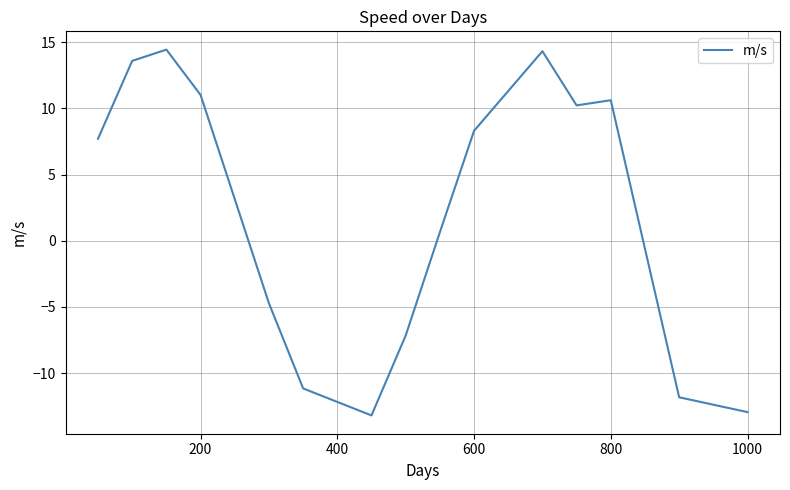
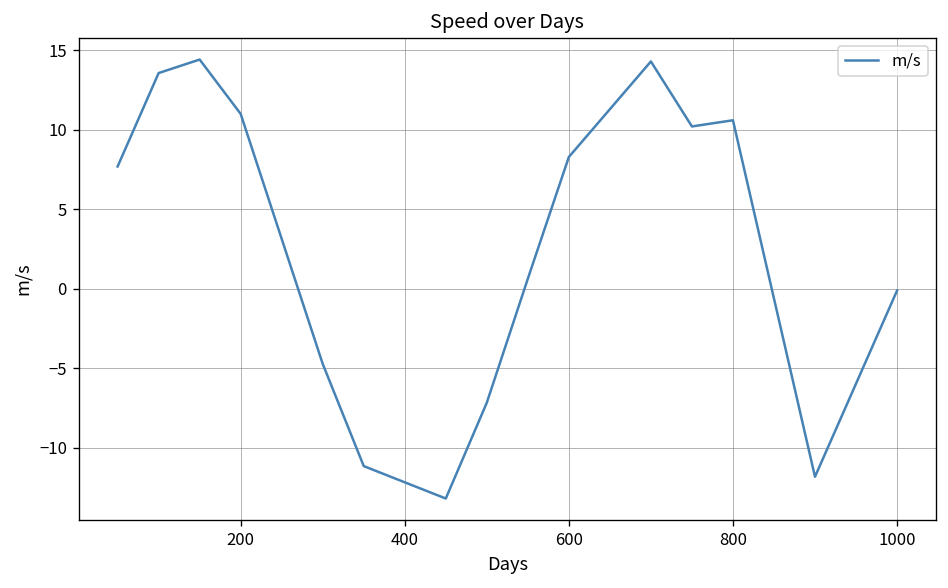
1000: -12.9 -> -0.1
